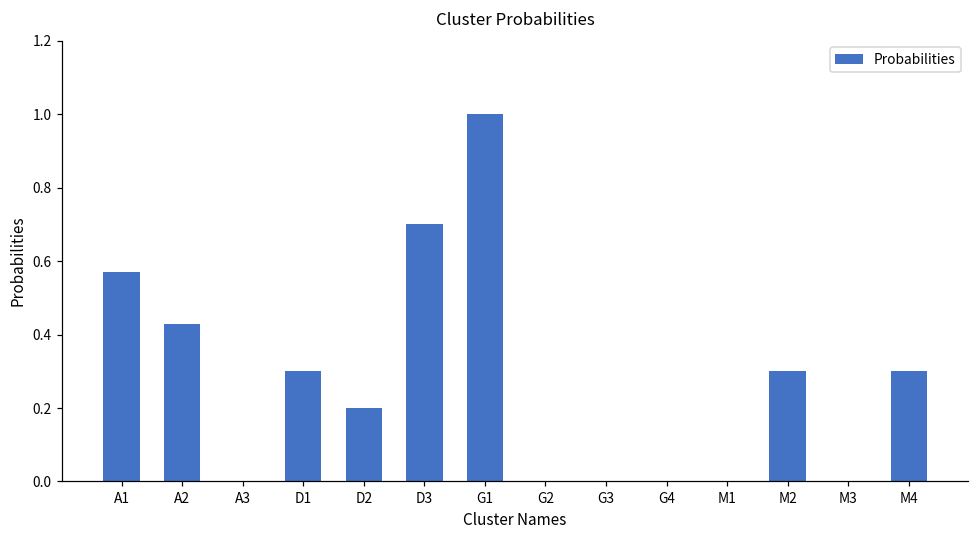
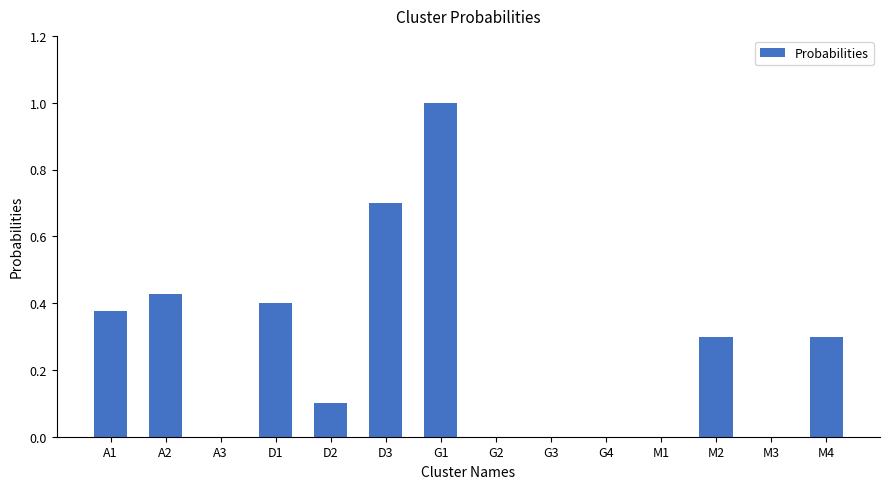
A1: 0.57 -> 0.38
D1: 0.3 -> 0.4
D2: 0.2 -> 0.1
